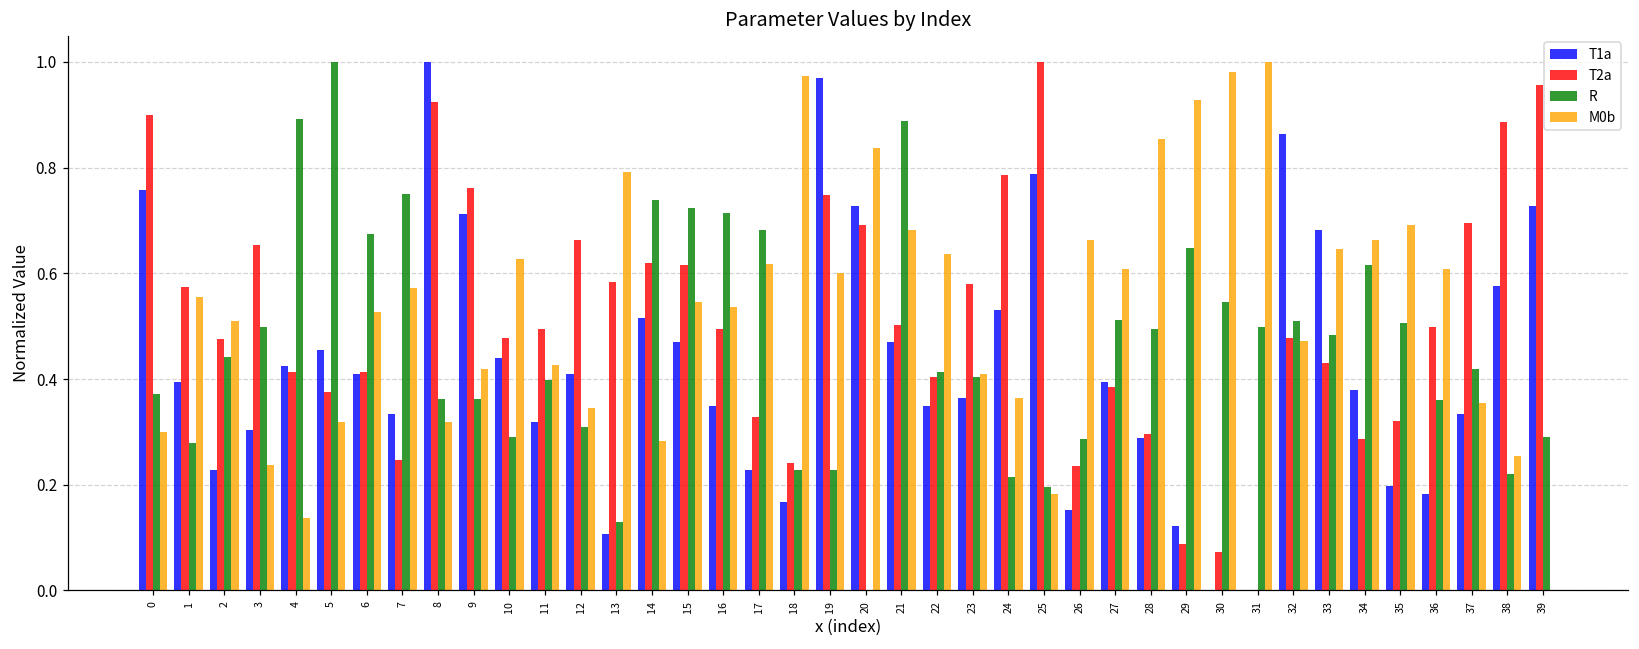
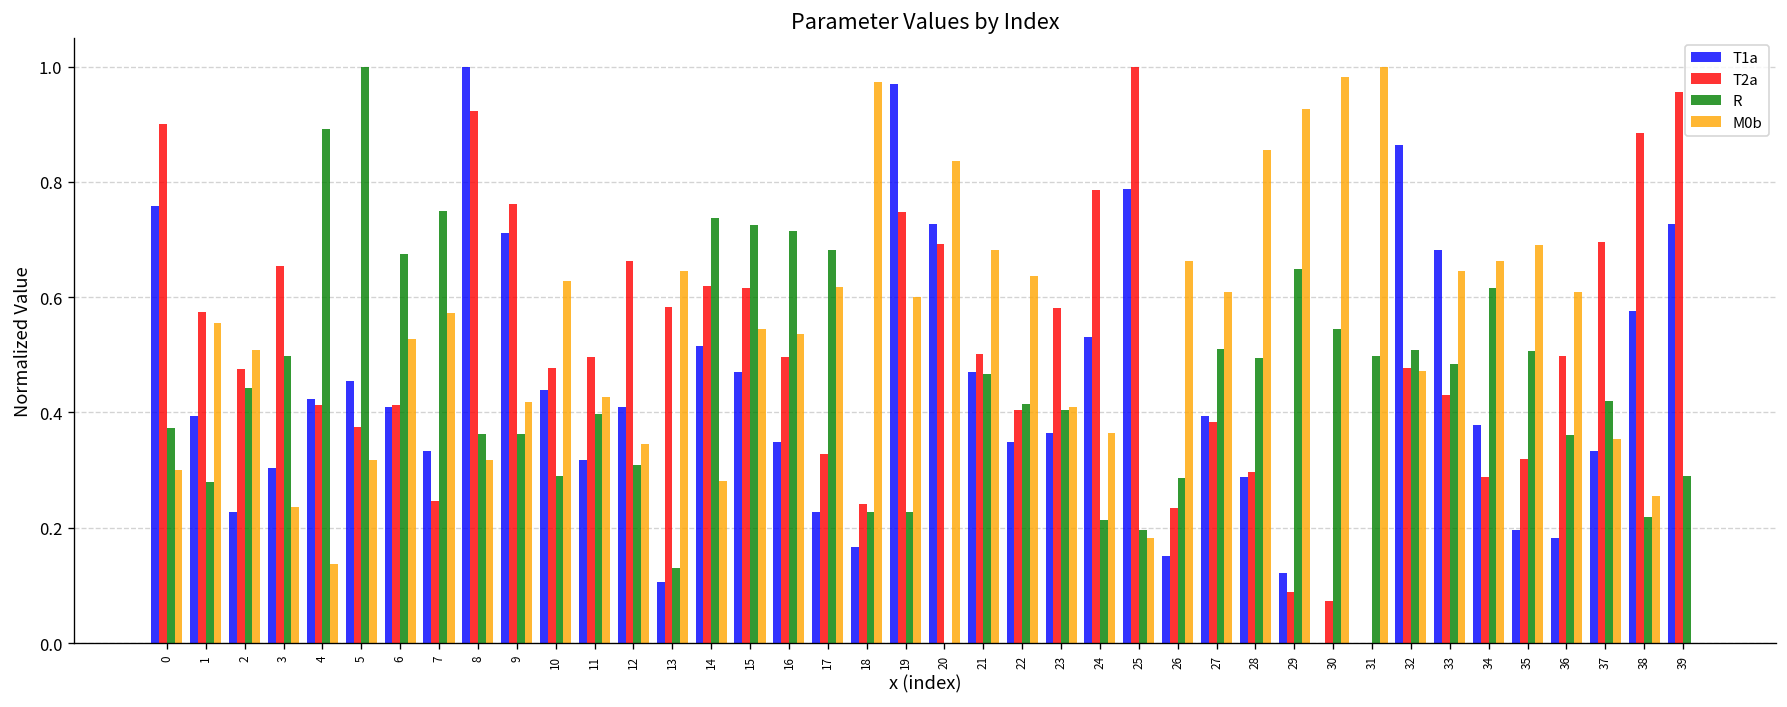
M0b, 13: 0.79 -> 0.65
R, 21: 0.89 -> 0.47
